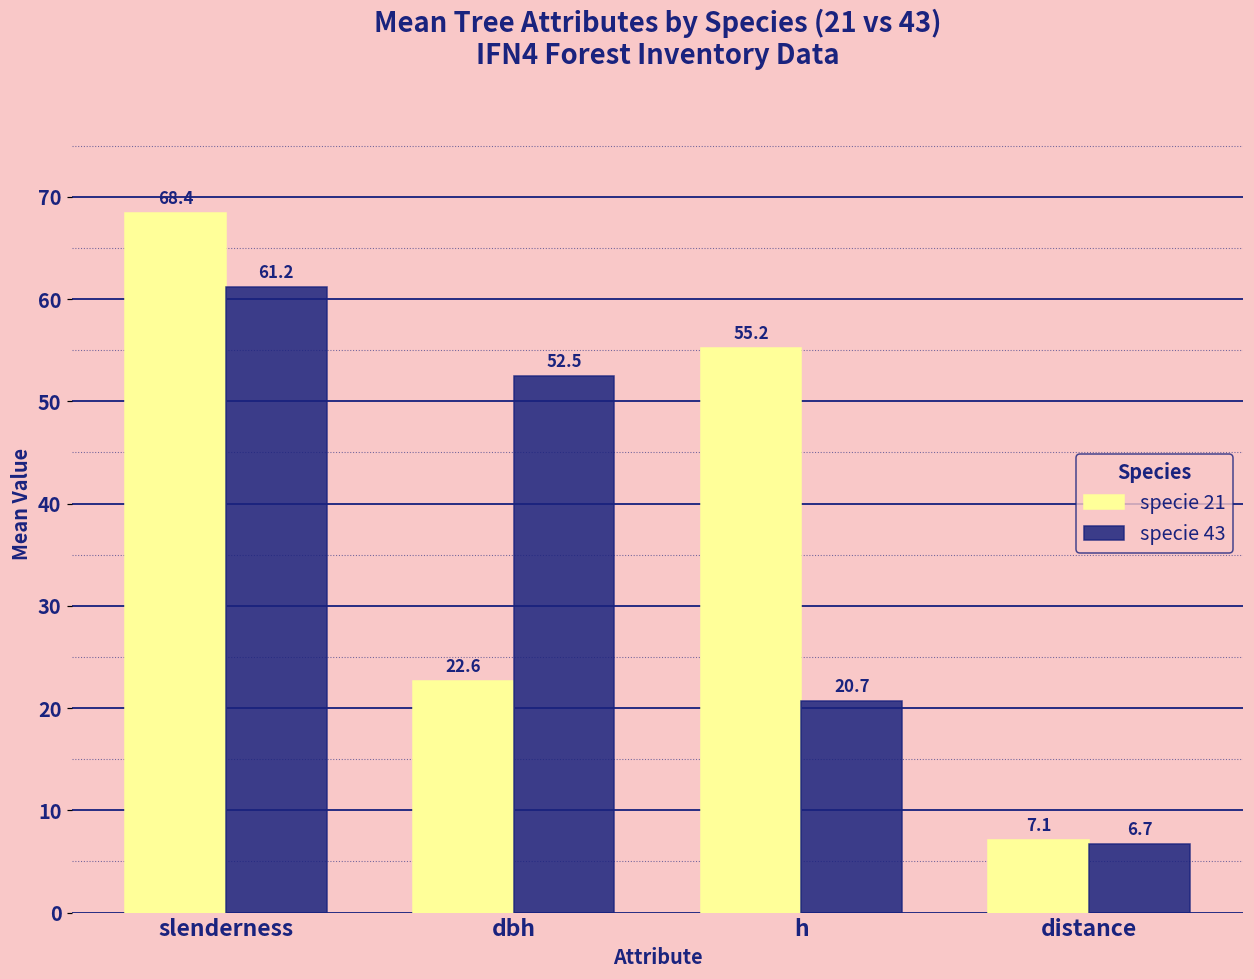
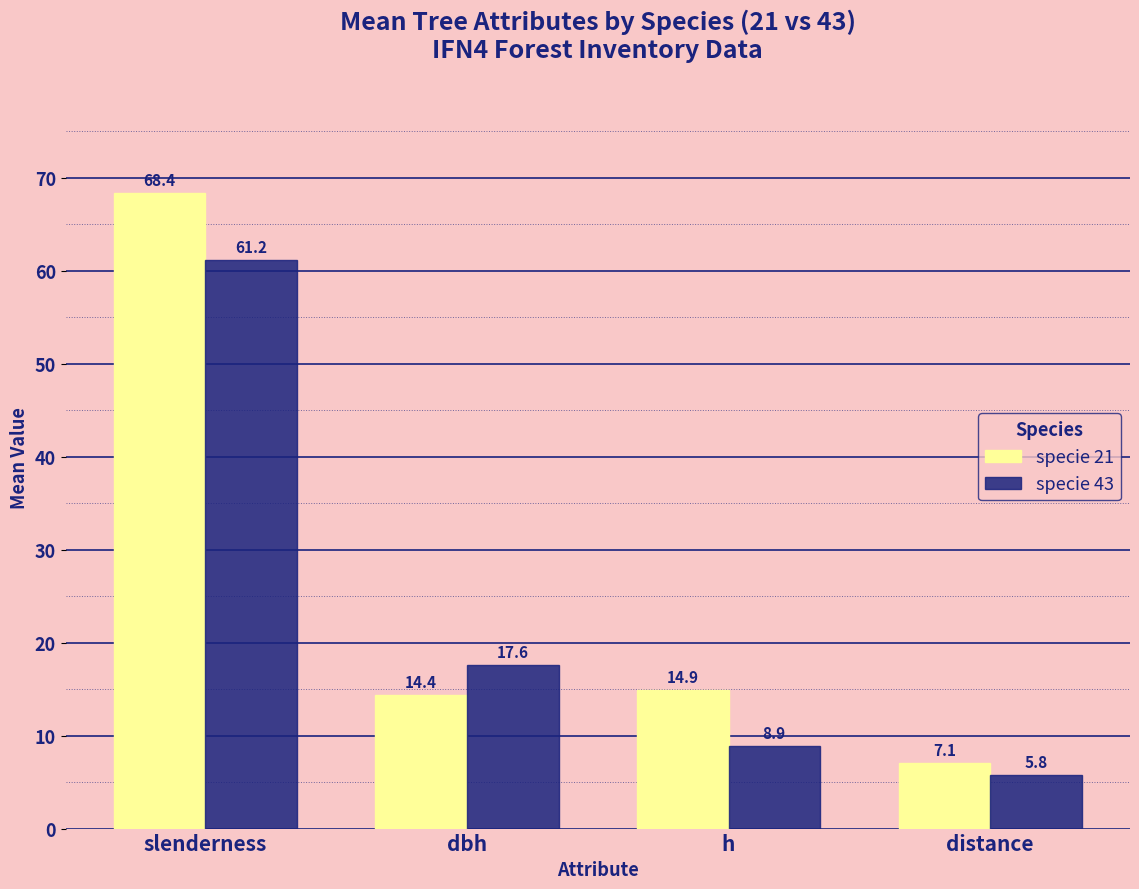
specie 21, dbh: 22.6 -> 14.4
specie 43, dbh: 52.5 -> 17.6
specie 21, h: 55.2 -> 14.9
specie 43, h: 20.7 -> 8.9
specie 43, distance: 6.7 -> 5.8
